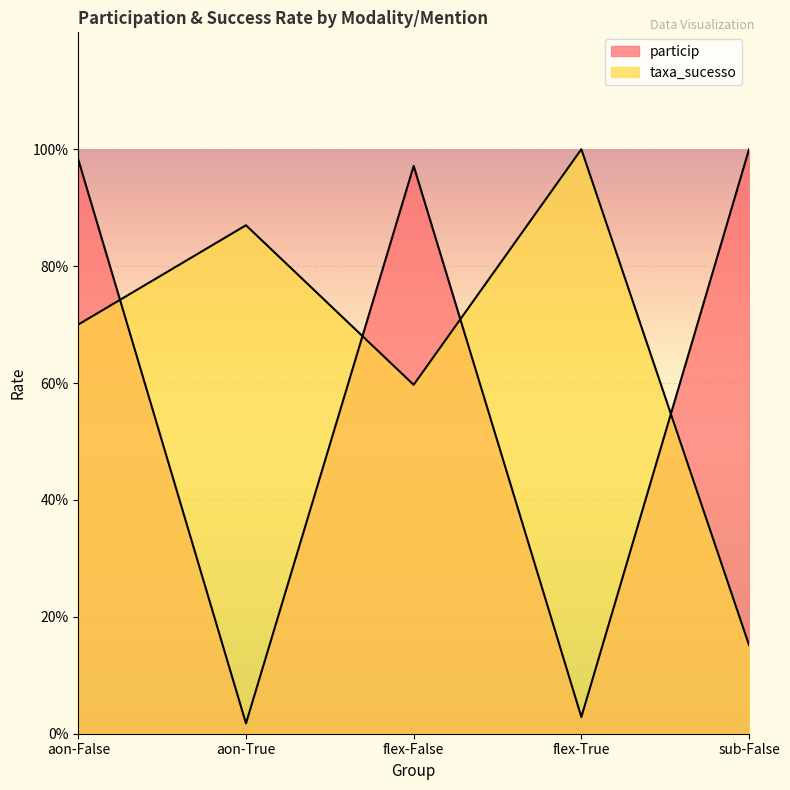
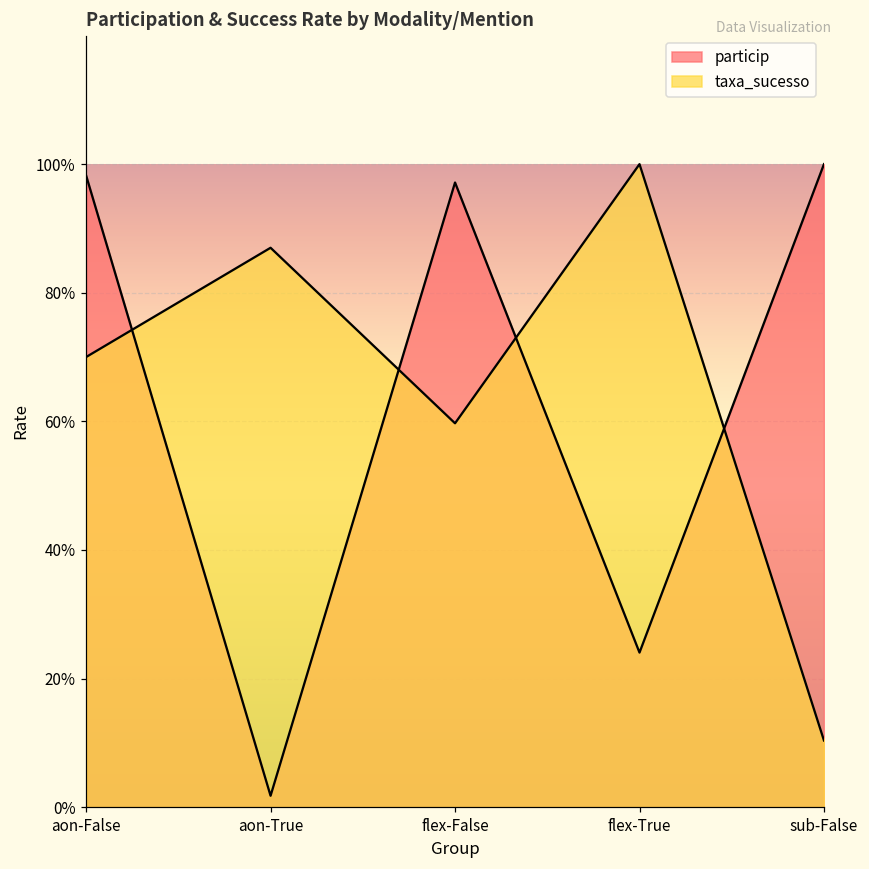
particip, flex-True: 3% -> 24%
taxa_sucesso, sub-False: 15% -> 10%
